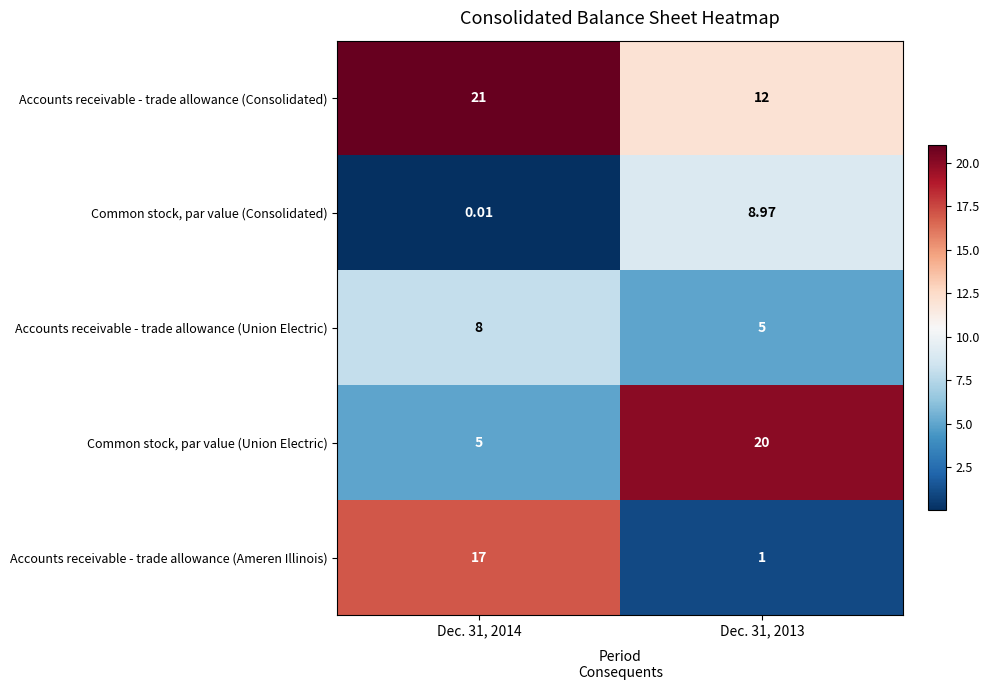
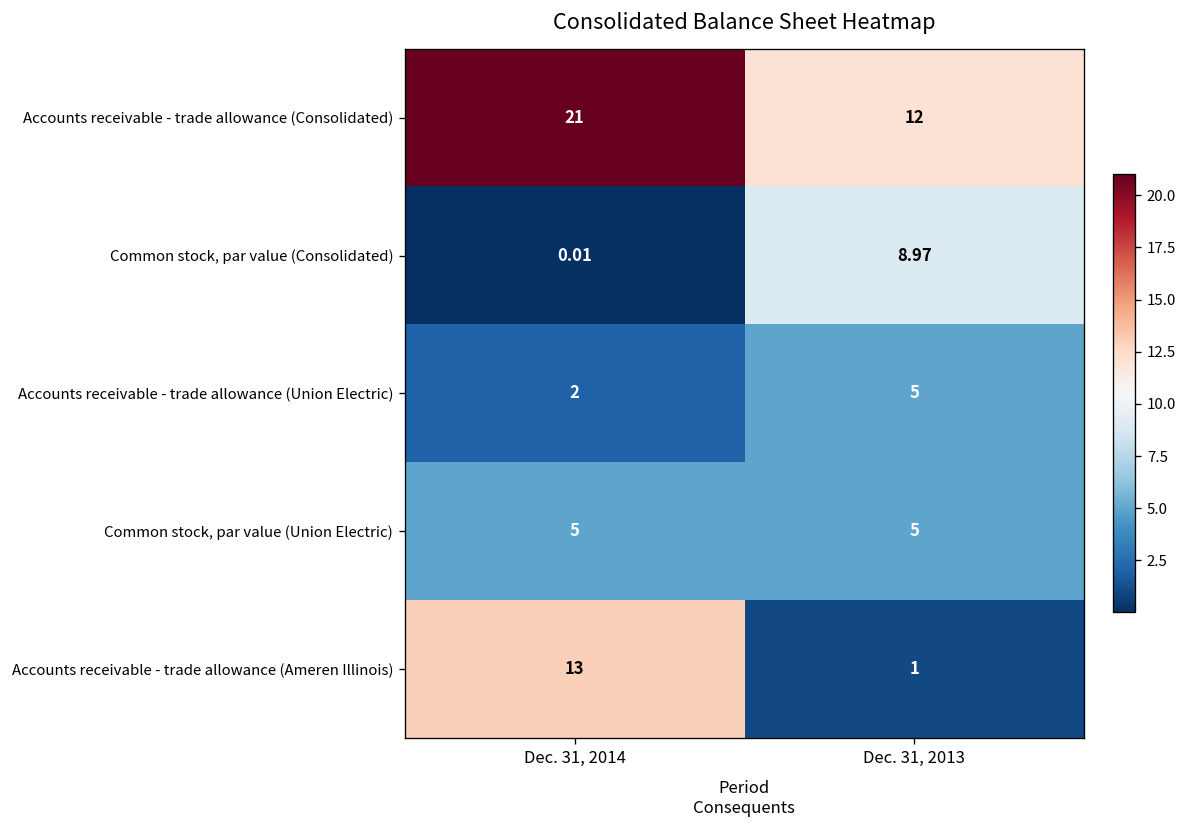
Accounts receivable - trade allowance (Union Electric), Dec. 31, 2014: 8 -> 2
Common stock, par value (Union Electric), Dec. 31, 2013: 20 -> 5
Accounts receivable - trade allowance (Ameren Illinois), Dec. 31, 2014: 17 -> 13
